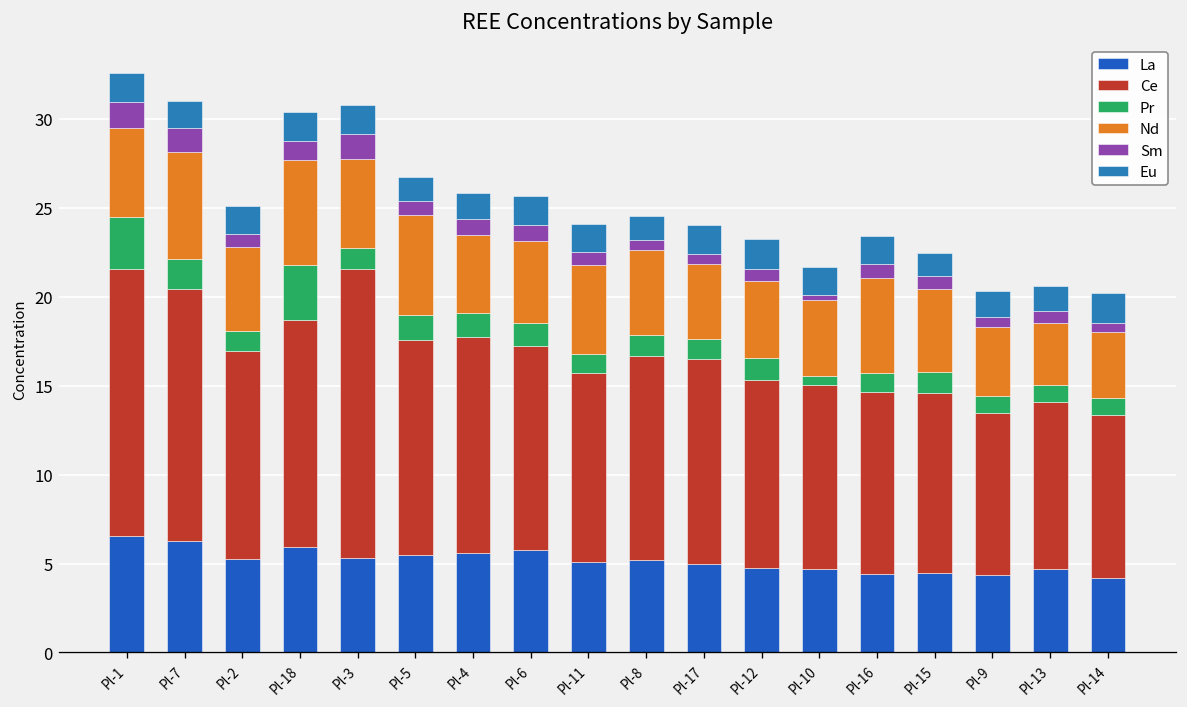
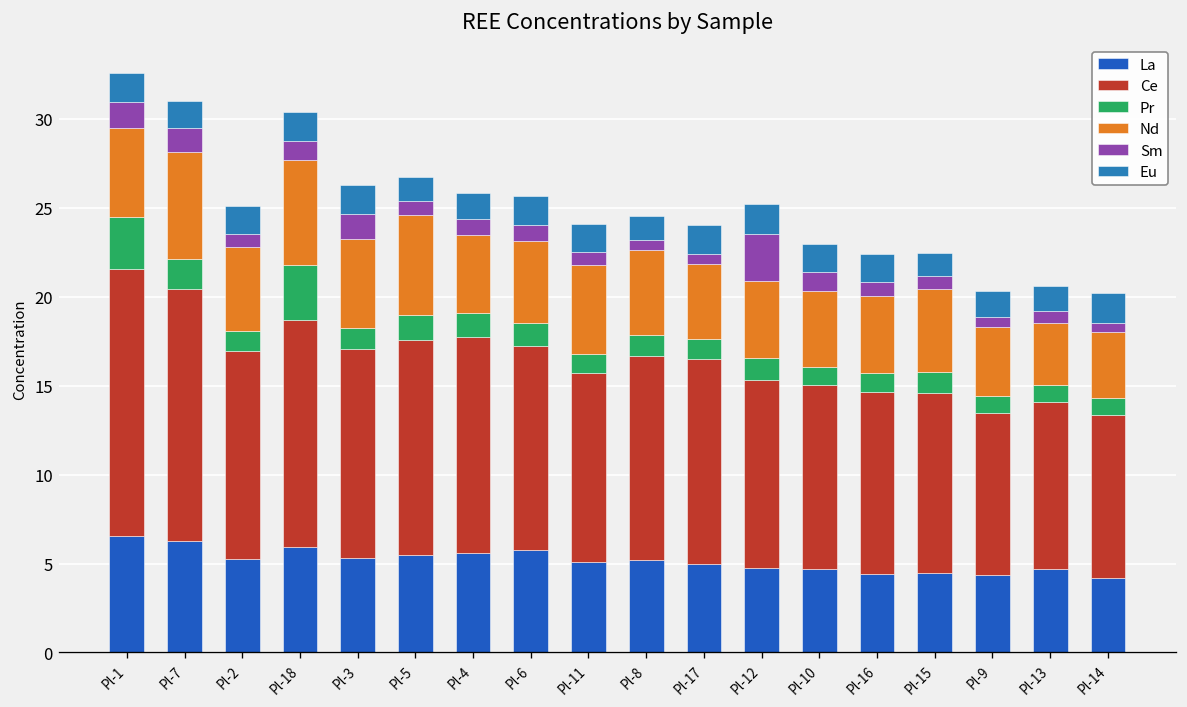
Ce, Pl-3: 16.2 -> 11.7
Sm, Pl-12: 0.7 -> 2.7
Pr, Pl-10: 0.5 -> 1.0
Sm, Pl-10: 0.3 -> 1.1
Nd, Pl-16: 5.3 -> 4.3
